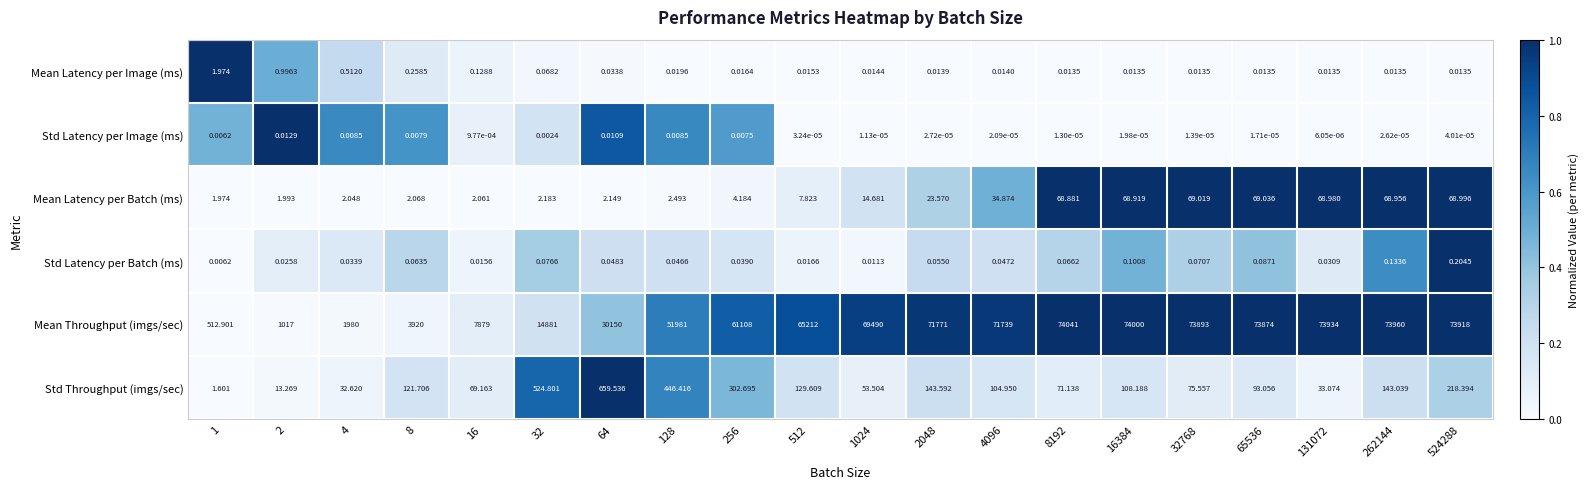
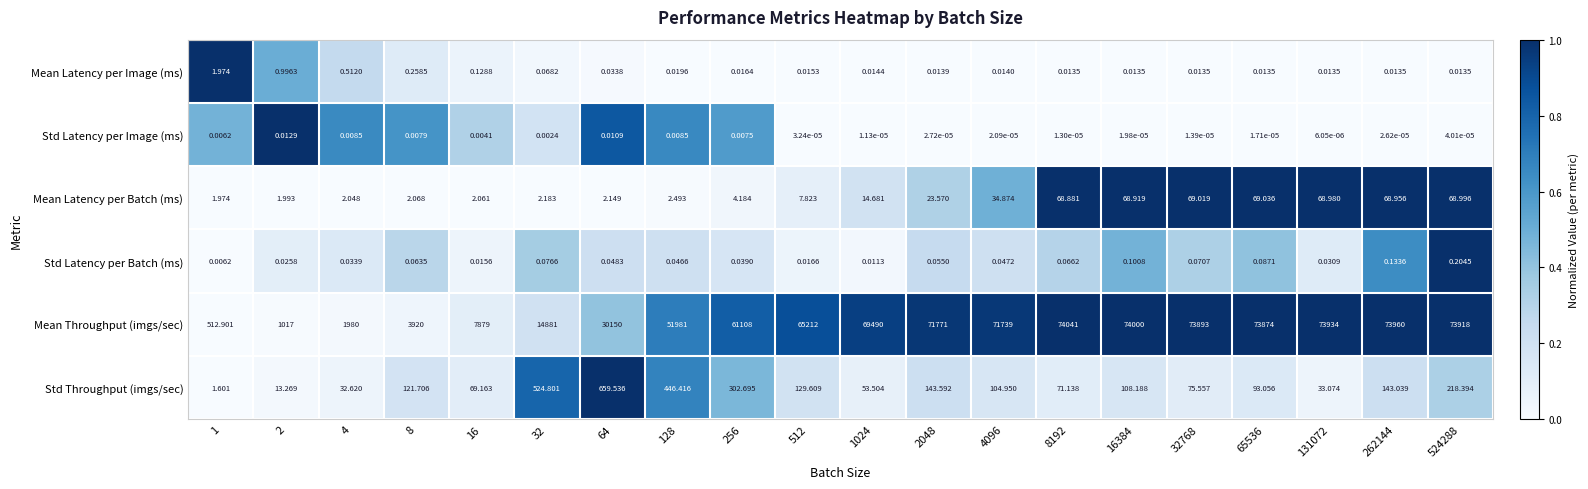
Std Latency per Image (ms), 16: 9.77e-04 -> 0.0041
